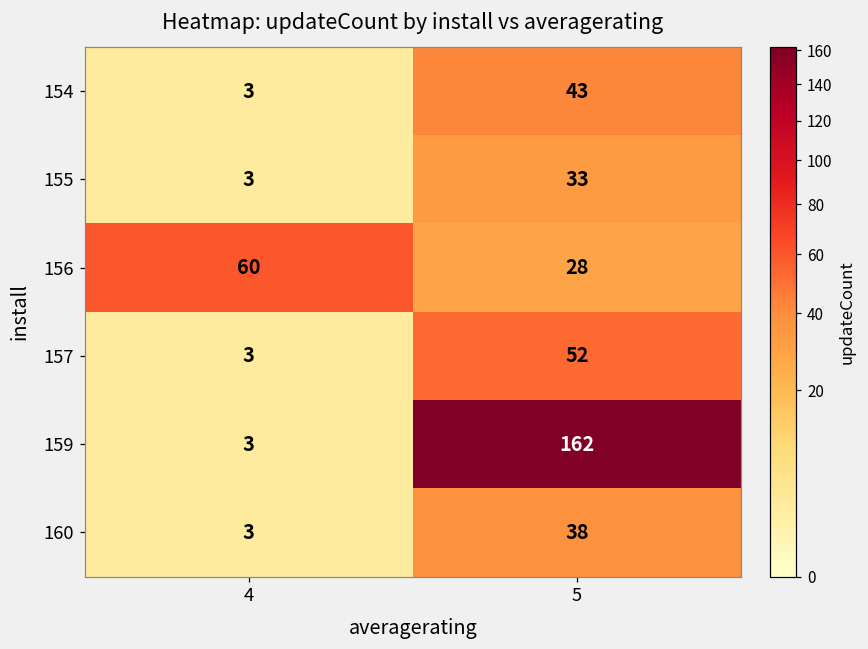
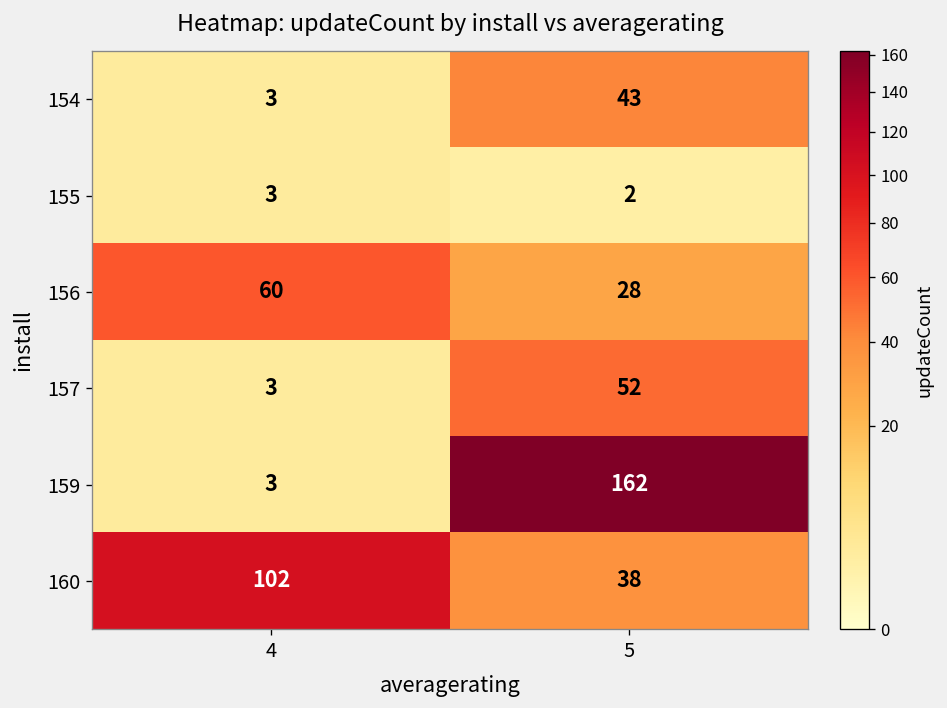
155, 5: 33 -> 2
160, 4: 3 -> 102
